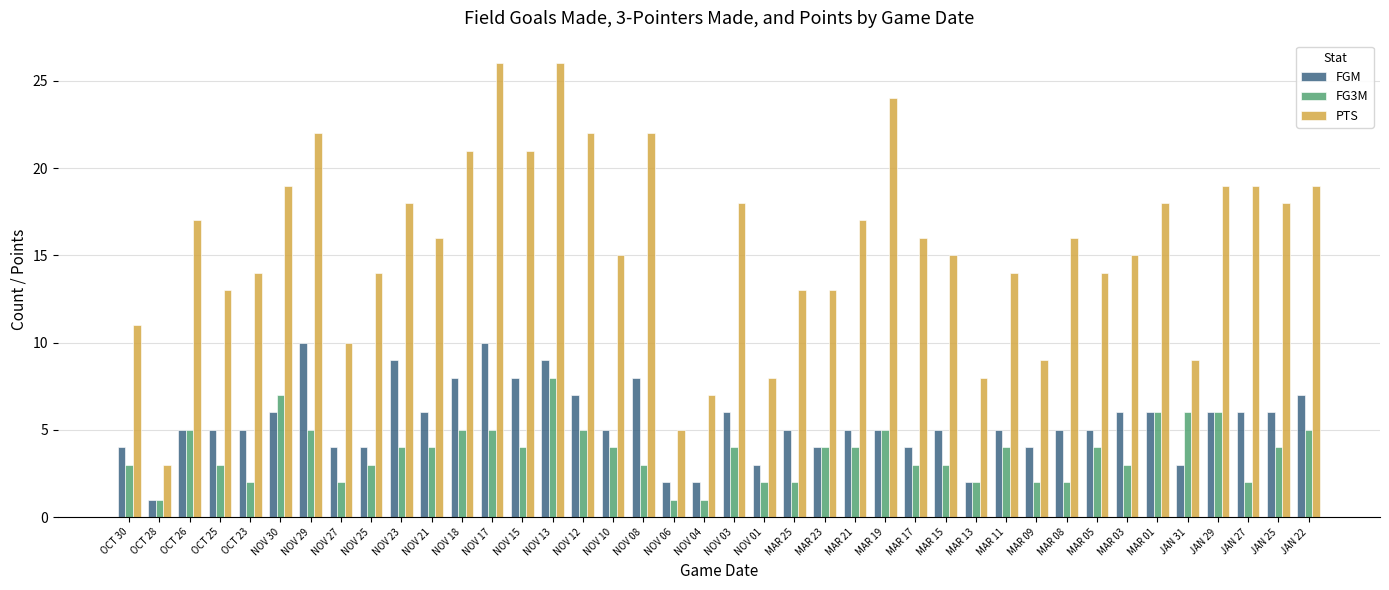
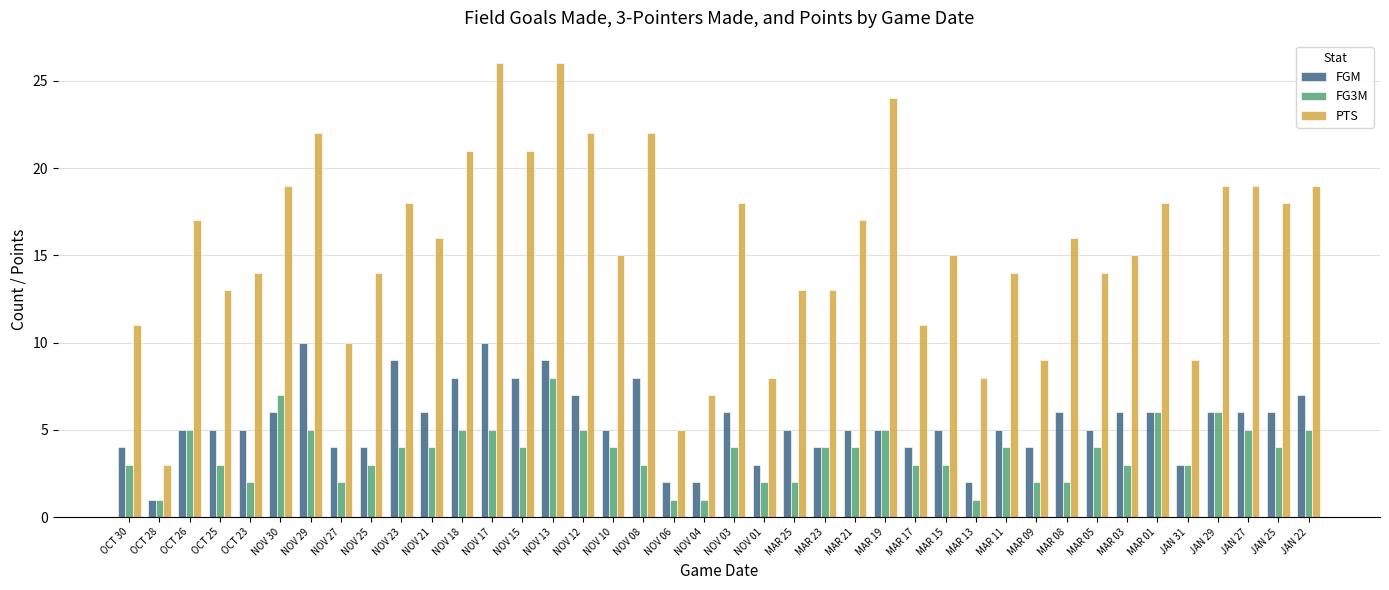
PTS, MAR 17: 16 -> 11
FG3M, MAR 13: 2 -> 1
FGM, MAR 08: 5 -> 6
FG3M, JAN 31: 6 -> 3
FG3M, JAN 27: 2 -> 5
